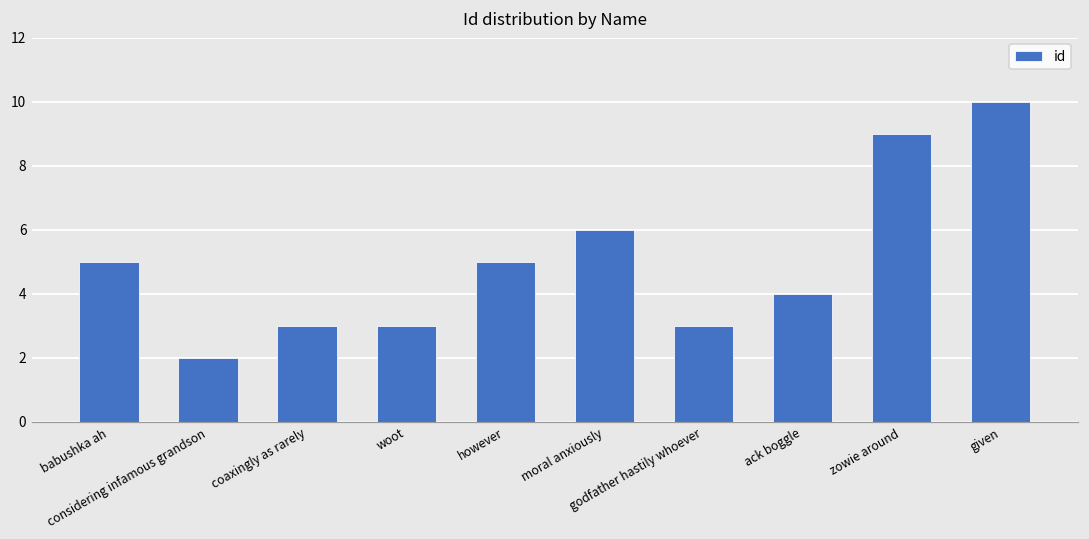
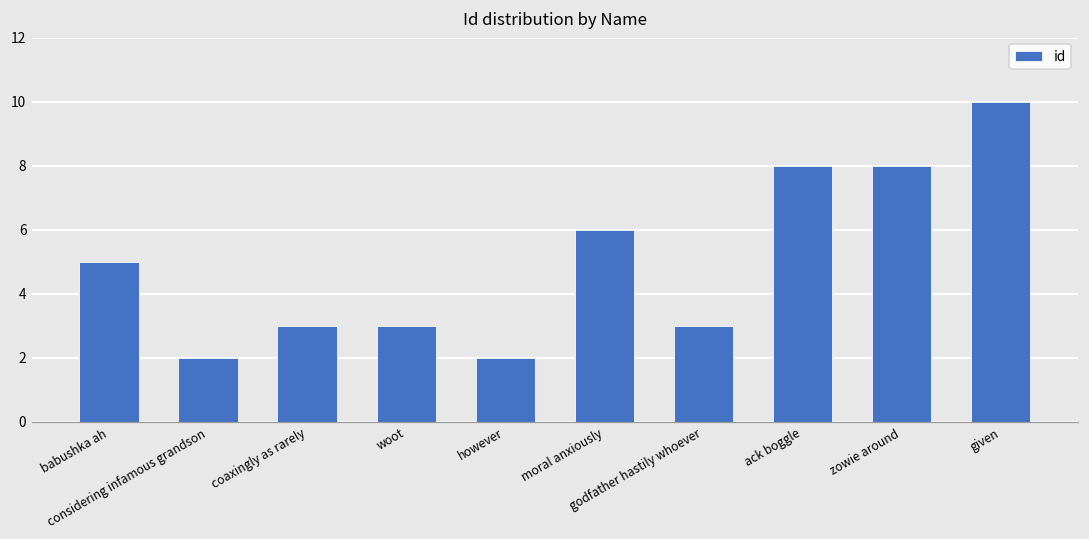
however: 5 -> 2
ack boggle: 4 -> 8
zowie around: 9 -> 8
